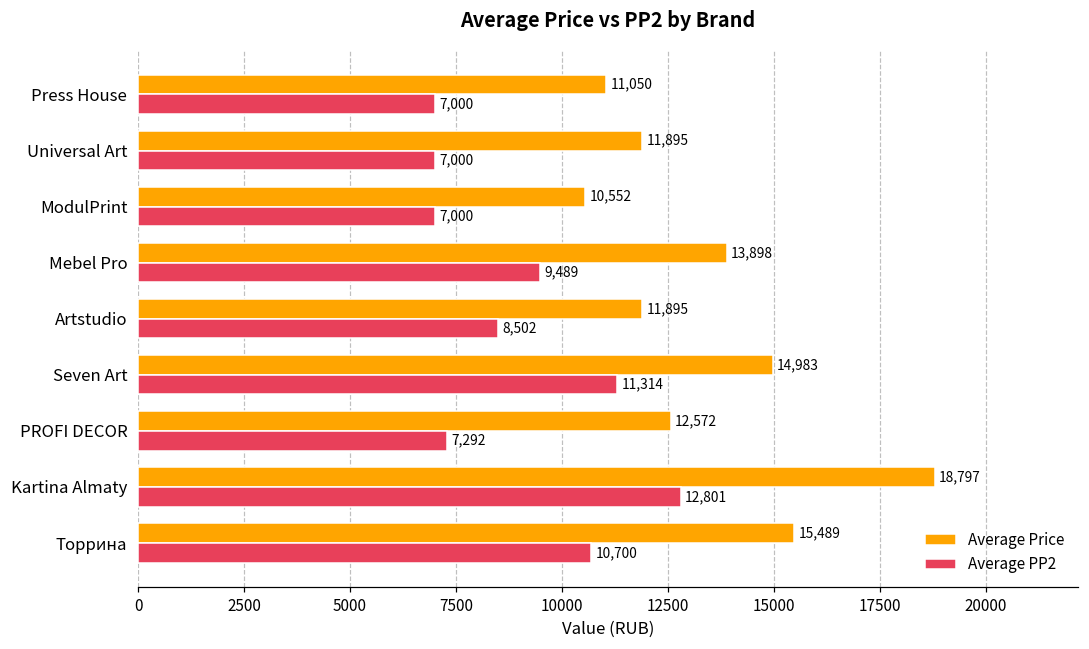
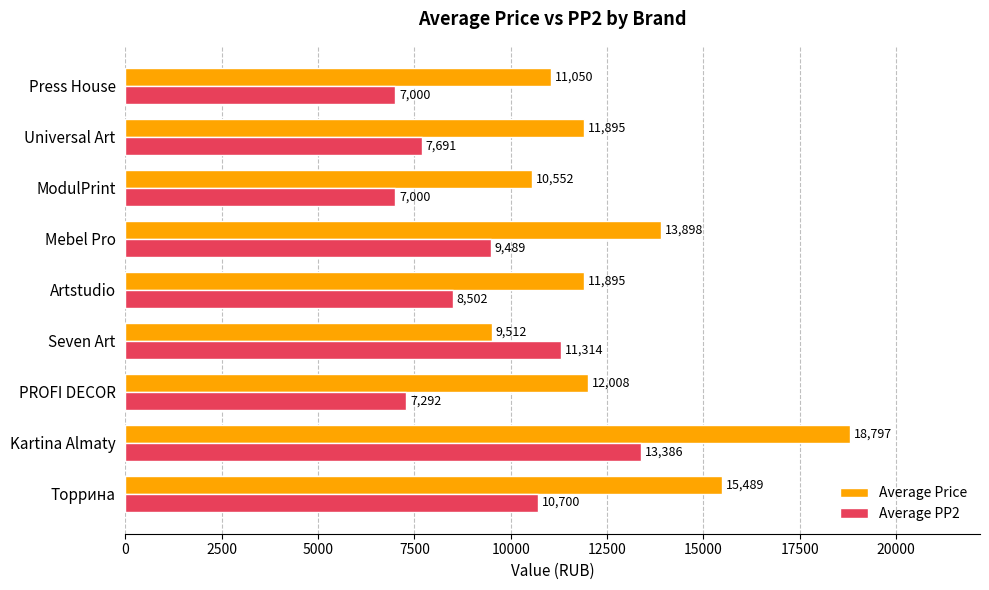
Average PP2, Universal Art: 7,000 -> 7,691
Average Price, Seven Art: 14,983 -> 9,512
Average Price, PROFI DECOR: 12,572 -> 12,008
Average PP2, Kartina Almaty: 12,801 -> 13,386
